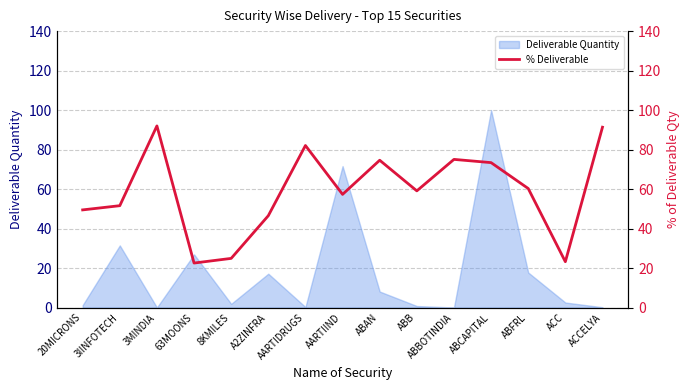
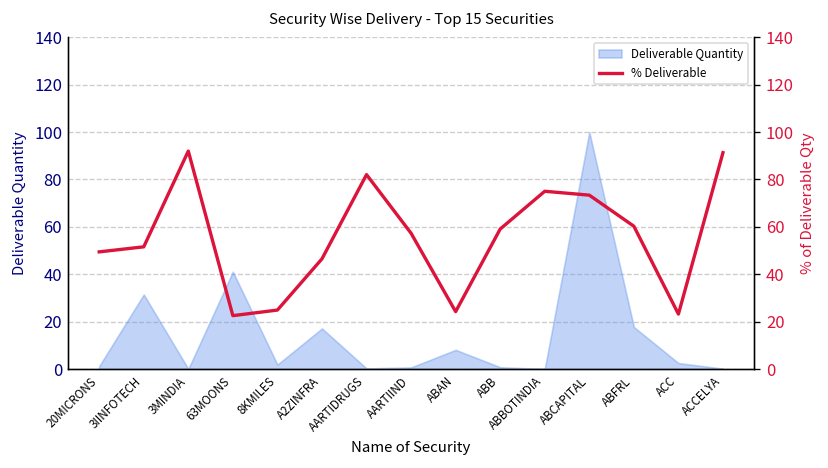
Deliverable Quantity, 63MOONS: 27 -> 41
Deliverable Quantity, AARTIIND: 72 -> 1
% Deliverable, ABAN: 75 -> 24
